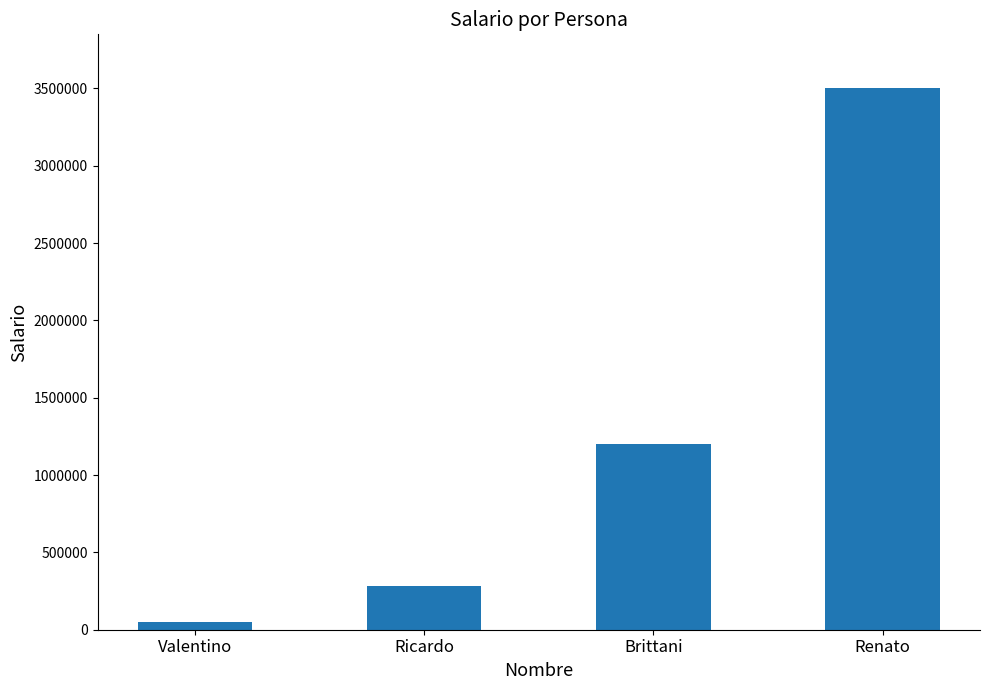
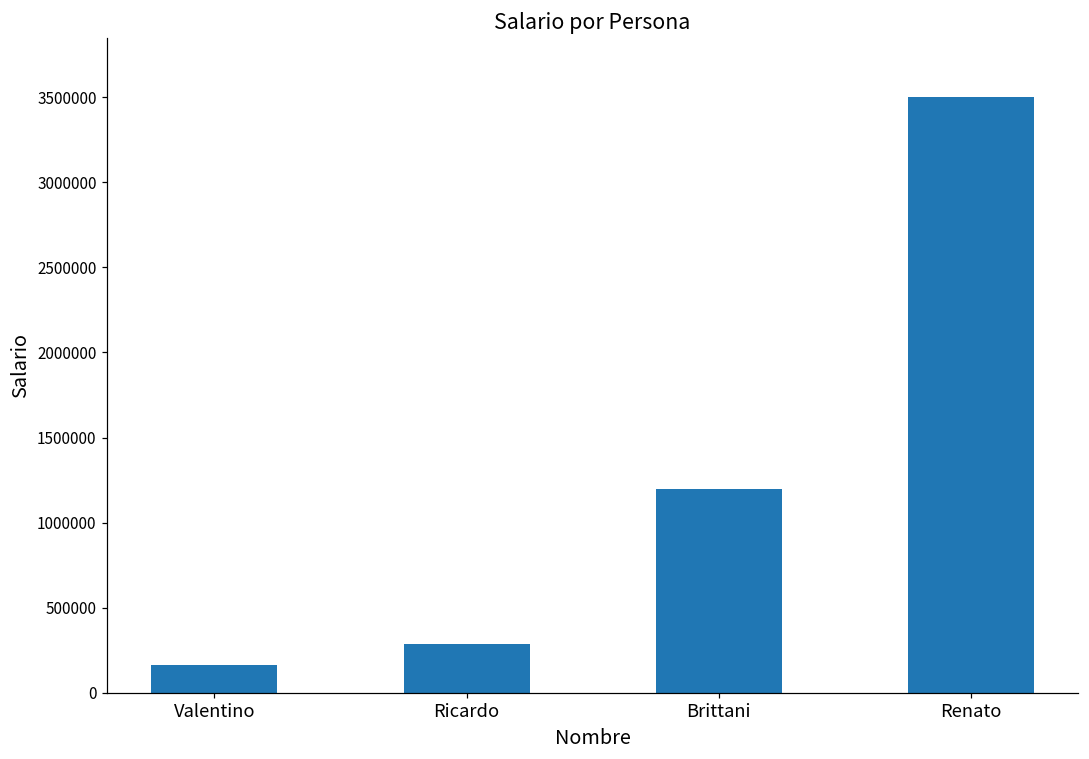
Valentino: 50000 -> 160000
